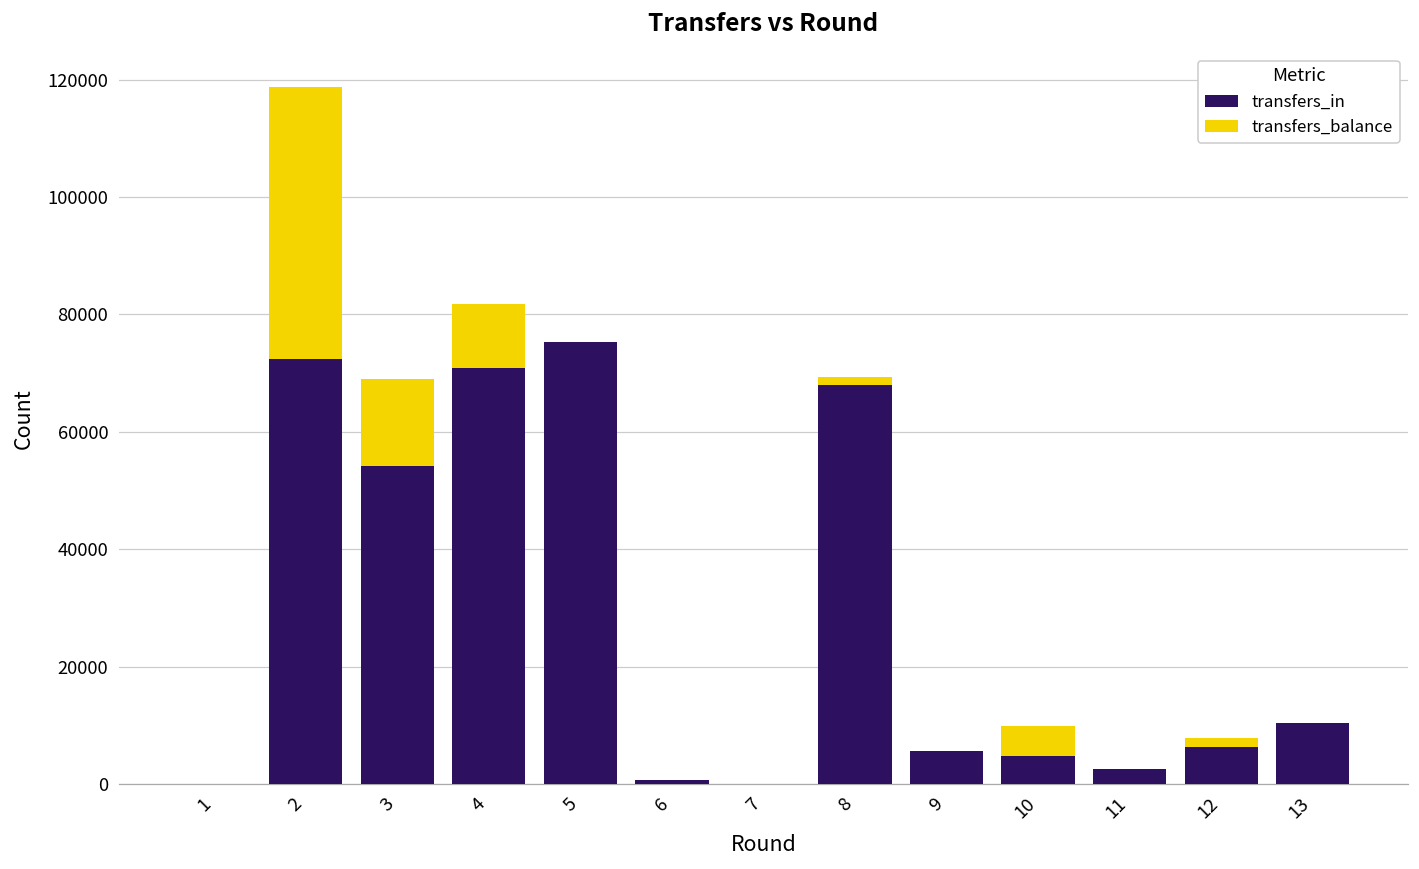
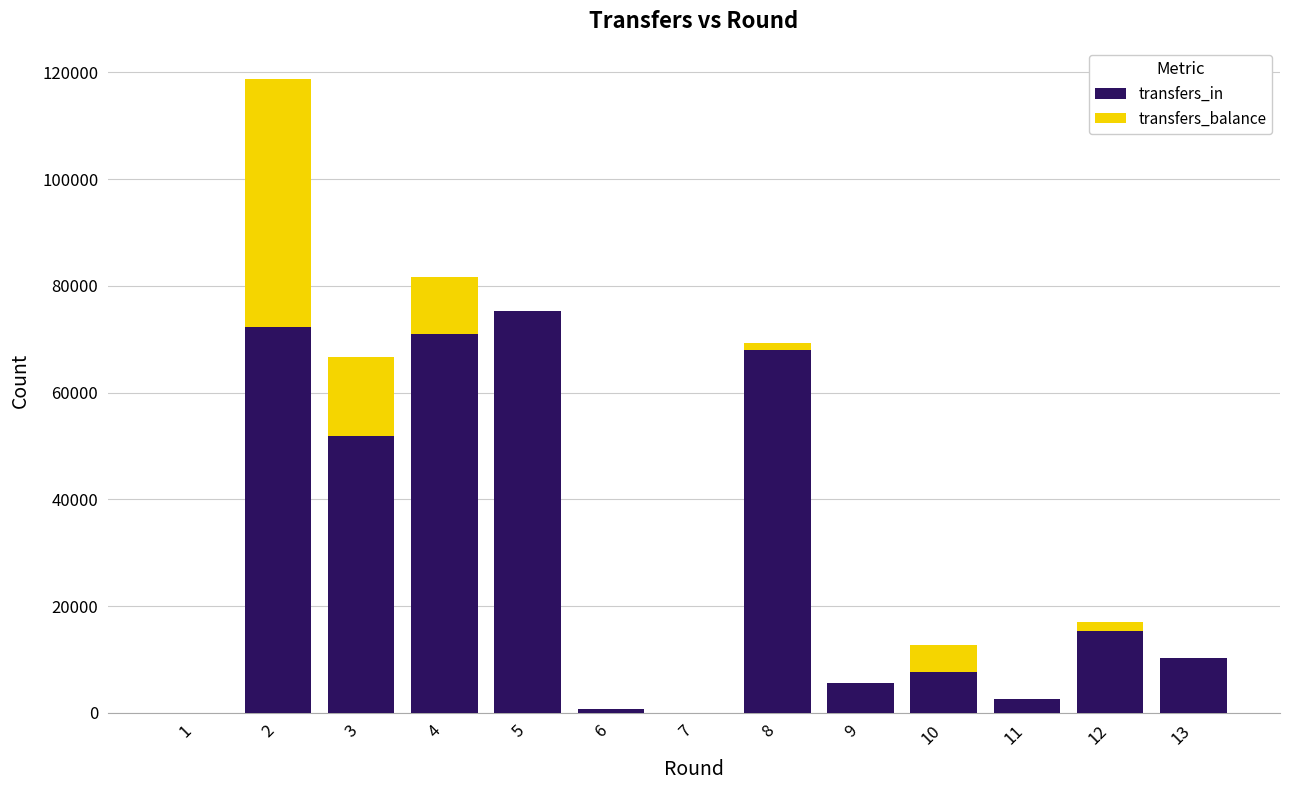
transfers_in, 3: 54000 -> 52000
transfers_in, 10: 5000 -> 8000
transfers_in, 12: 6000 -> 15000
